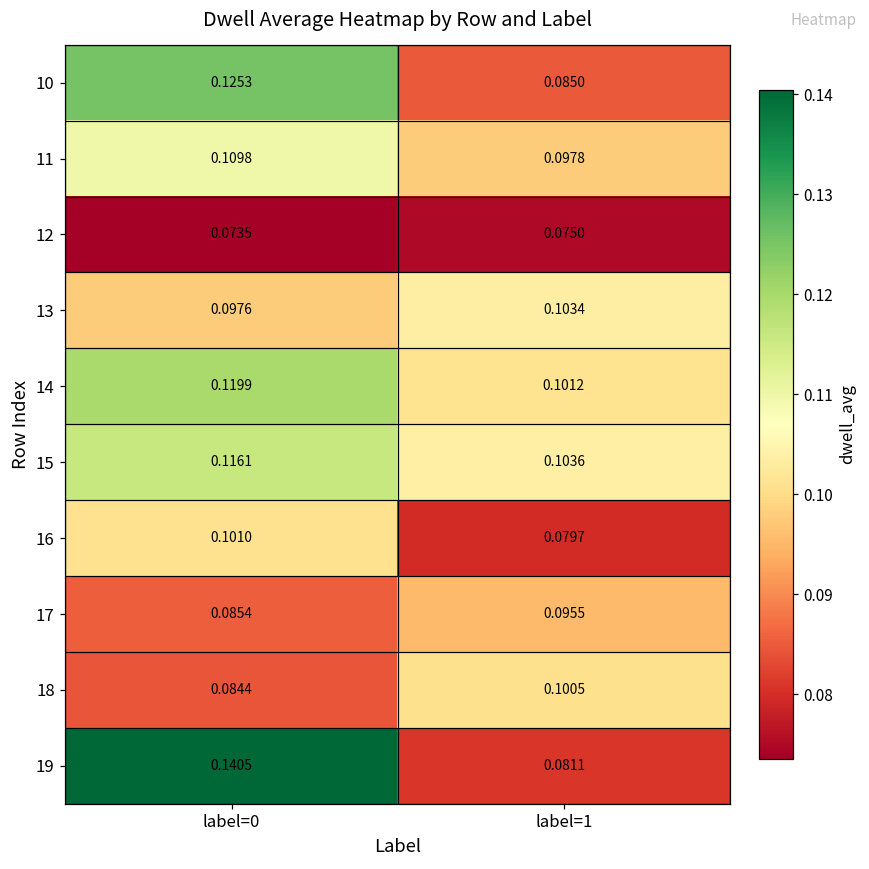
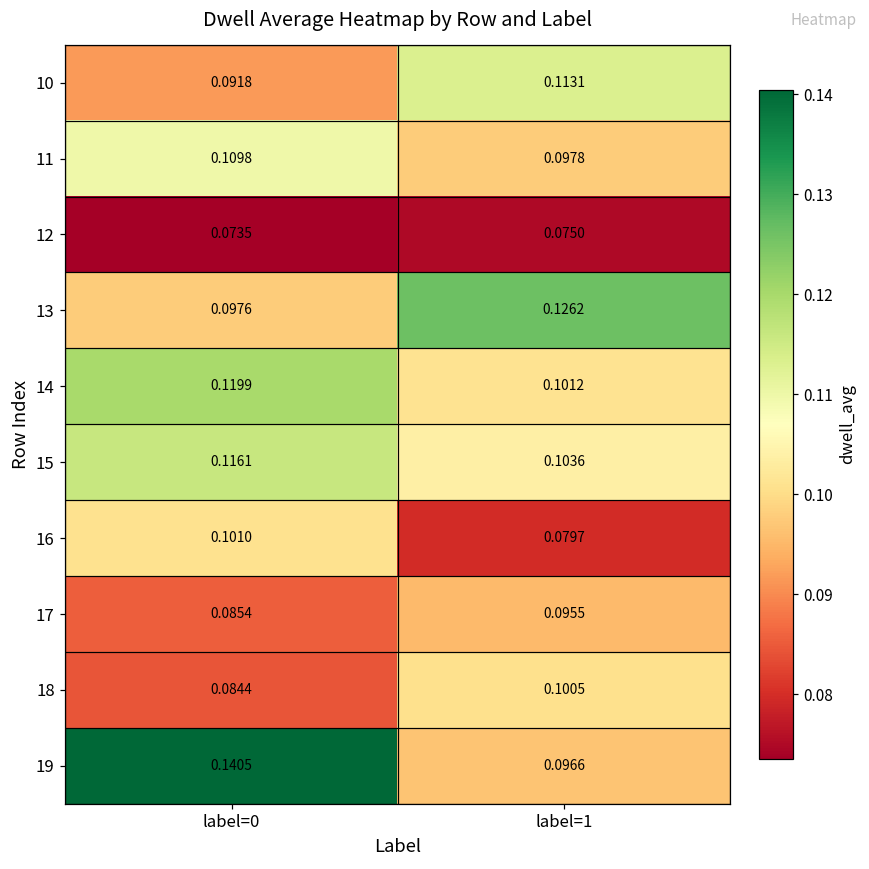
10, label=0: 0.1253 -> 0.0918
10, label=1: 0.0850 -> 0.1131
13, label=1: 0.1034 -> 0.1262
19, label=1: 0.0811 -> 0.0966
